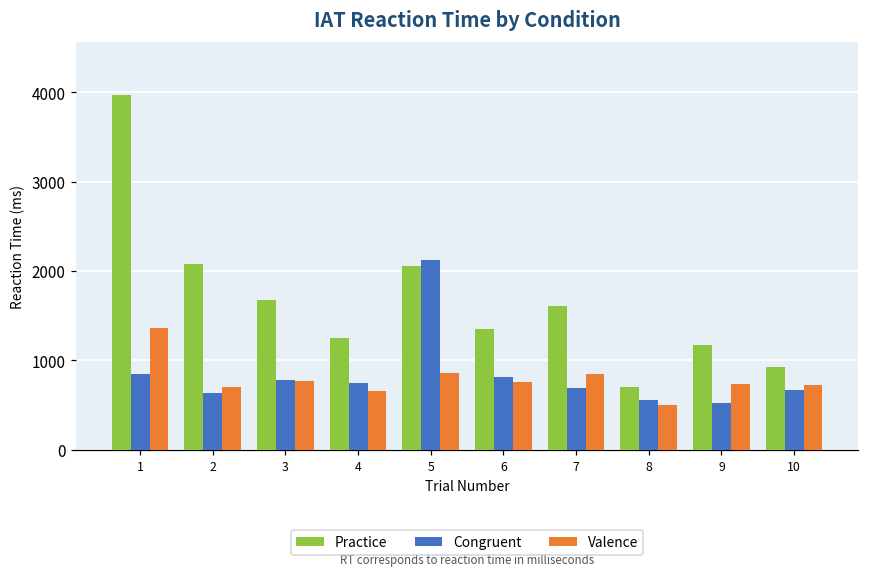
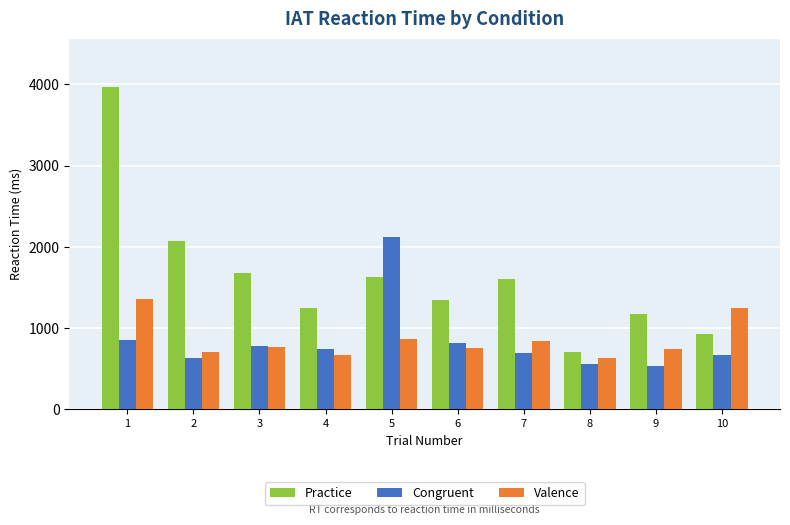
Practice, 5: 2100 -> 1600
Valence, 8: 500 -> 600
Valence, 10: 700 -> 1200
